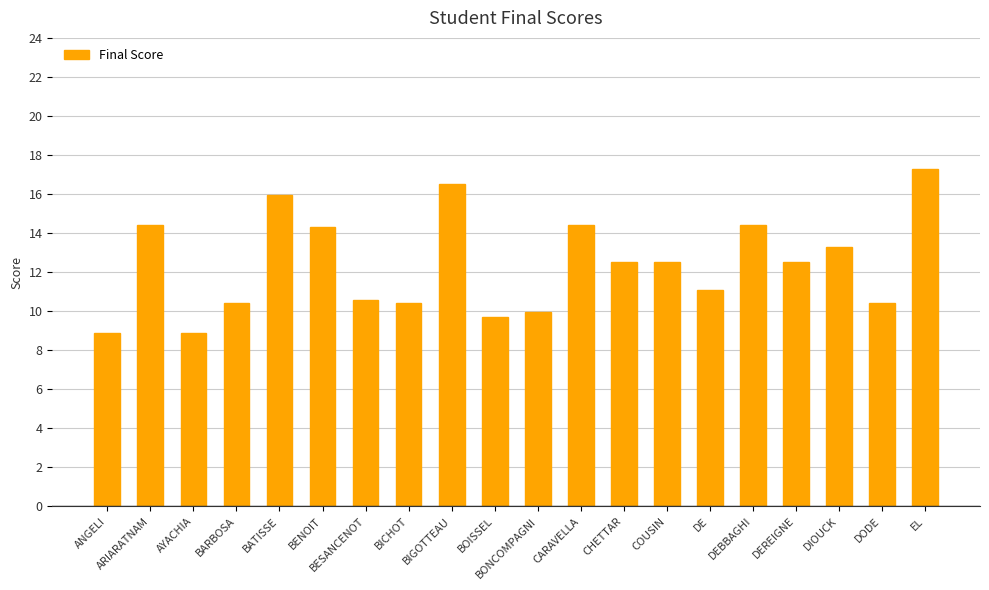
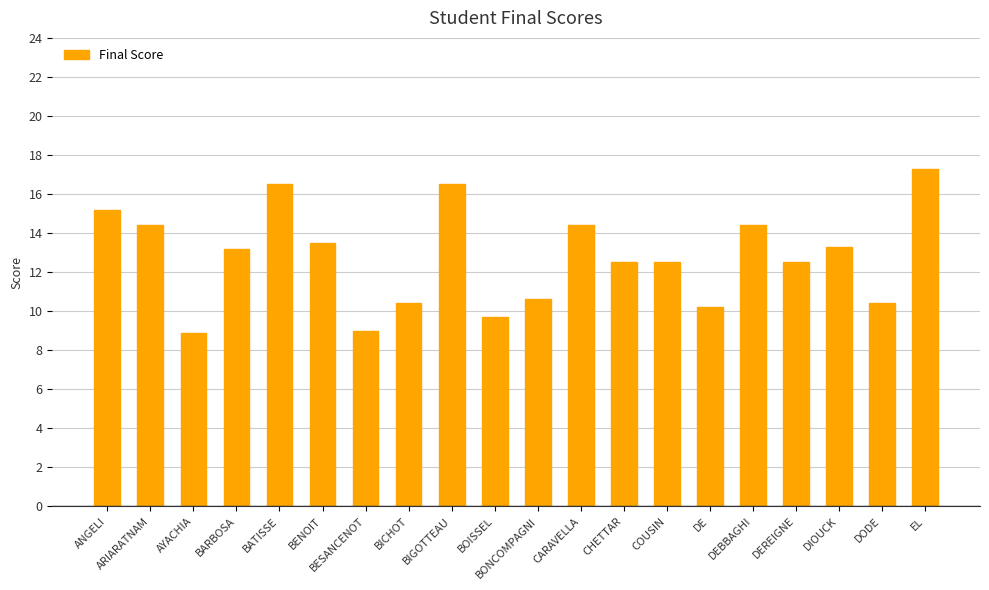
ANGELI: 8.9 -> 15.2
BARBOSA: 10.4 -> 13.2
BATISSE: 16.0 -> 16.5
BENOIT: 14.3 -> 13.5
BESANCENOT: 10.6 -> 9.0
BONCOMPAGNI: 10.0 -> 10.7
DE: 11.1 -> 10.2
